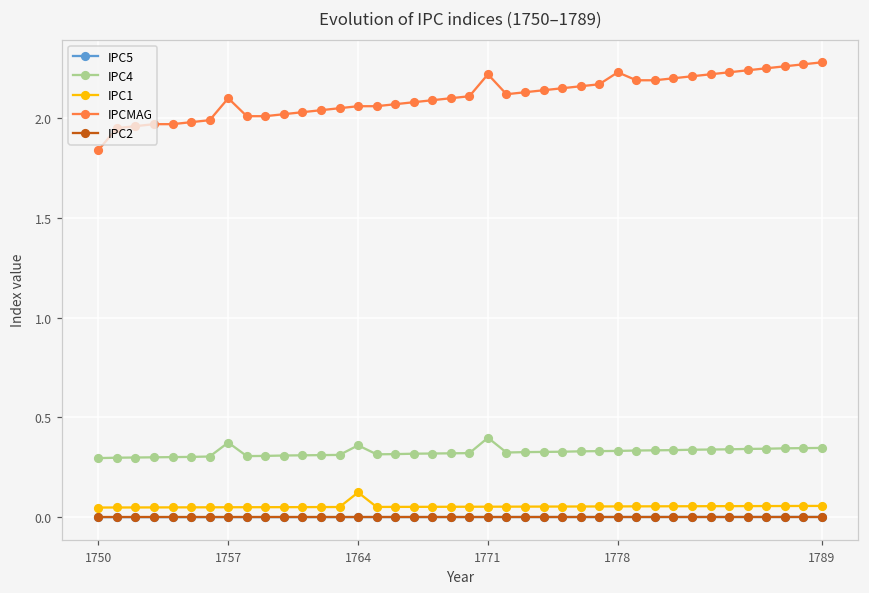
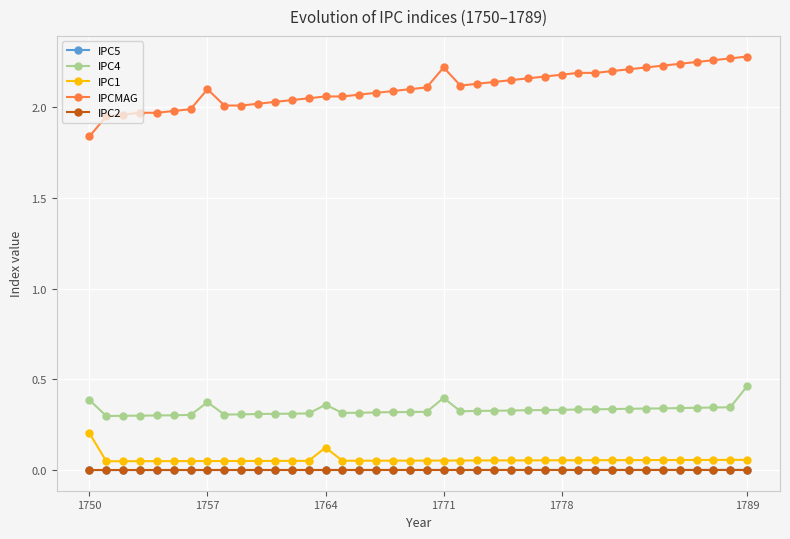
IPC4, 1750: 0.30 -> 0.39
IPC1, 1750: 0.05 -> 0.20
IPCMAG, 1778: 2.23 -> 2.18
IPC4, 1789: 0.35 -> 0.46
